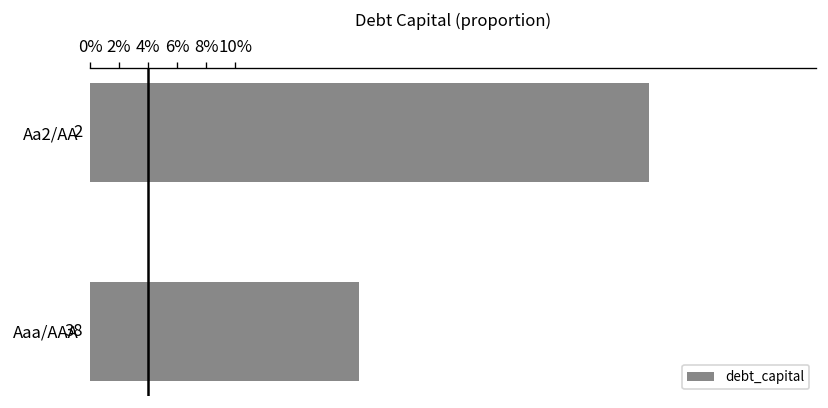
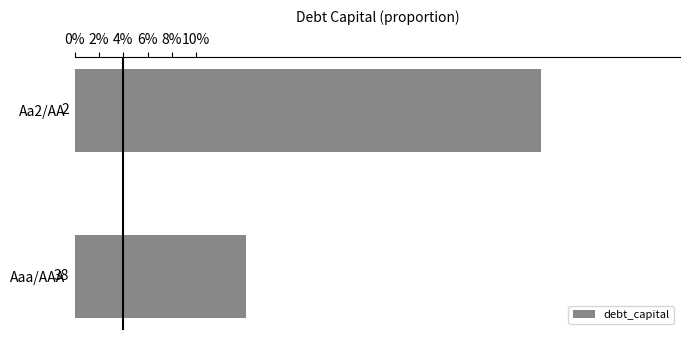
Aaa/AAA: 18.5% -> 14.1%
